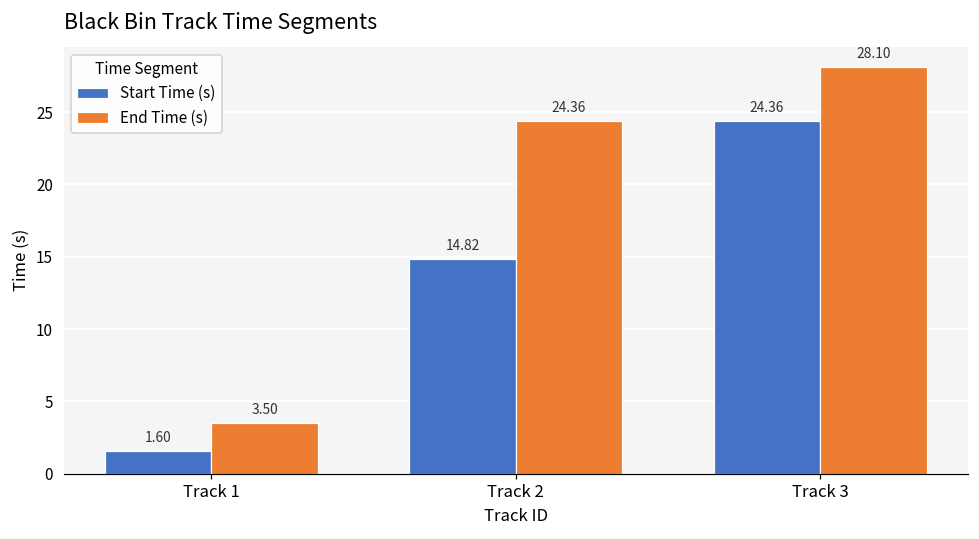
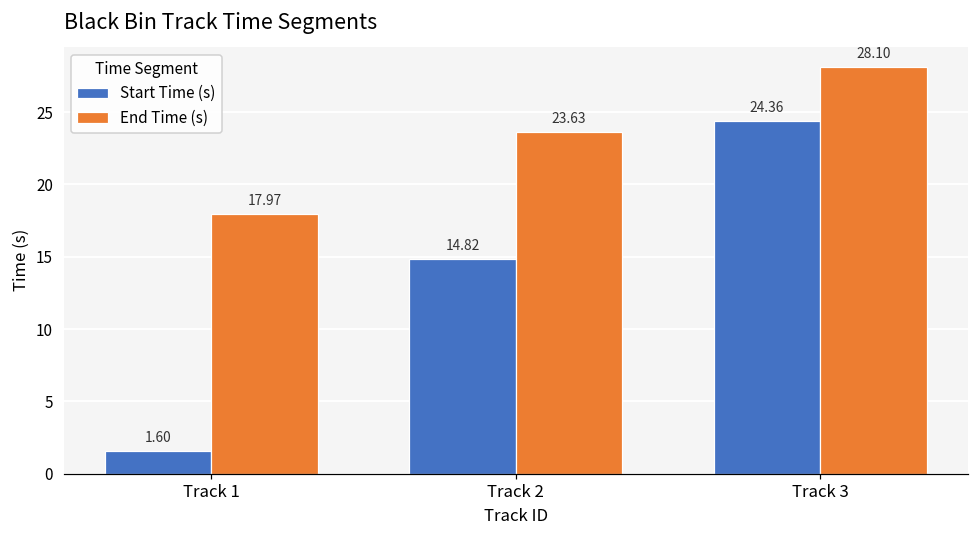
End Time (s), Track 1: 3.50 -> 17.97
End Time (s), Track 2: 24.36 -> 23.63
